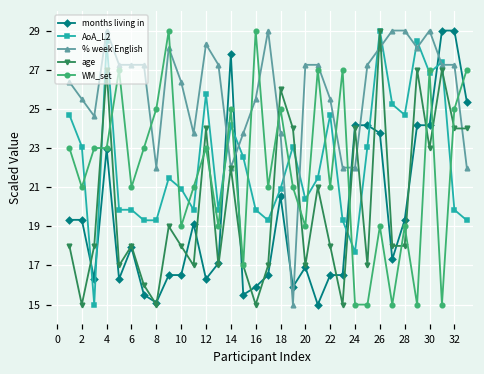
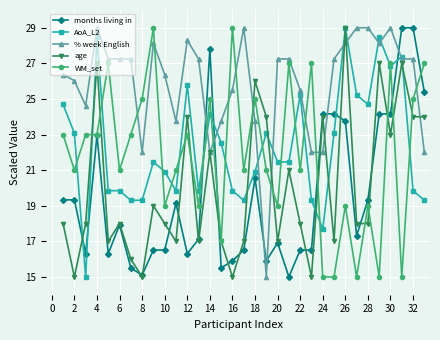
% week English, 2: 25.5 -> 26.0
AoA_L2, 20: 20.4 -> 21.5
AoA_L2, 22: 24.7 -> 25.2
